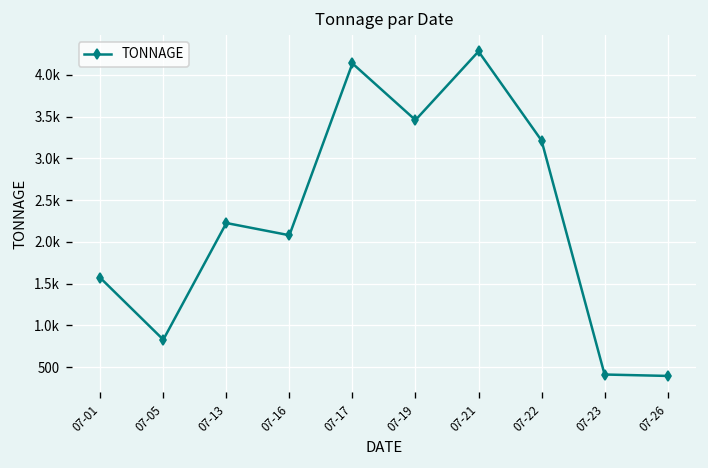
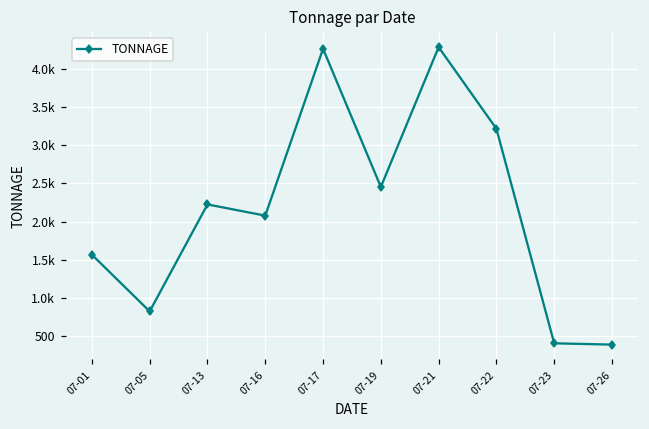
07-17: 4100 -> 4300
07-19: 3500 -> 2500
